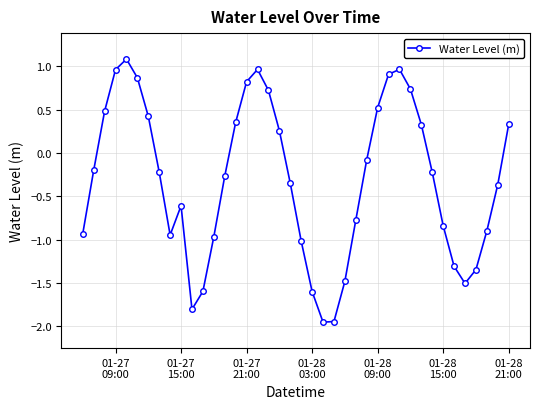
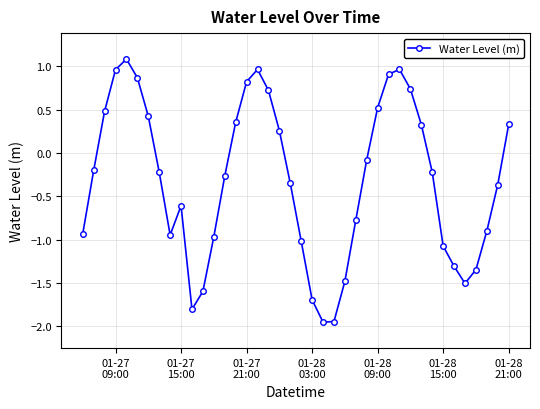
01-28 03:00: -1.6 -> -1.7
01-28 15:00: -0.8 -> -1.1
